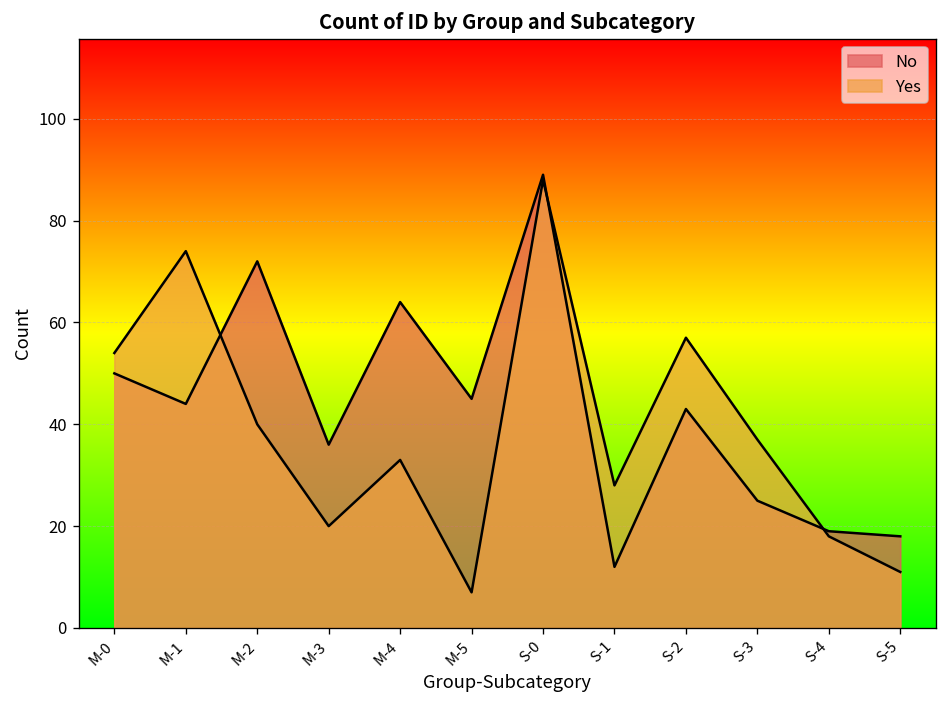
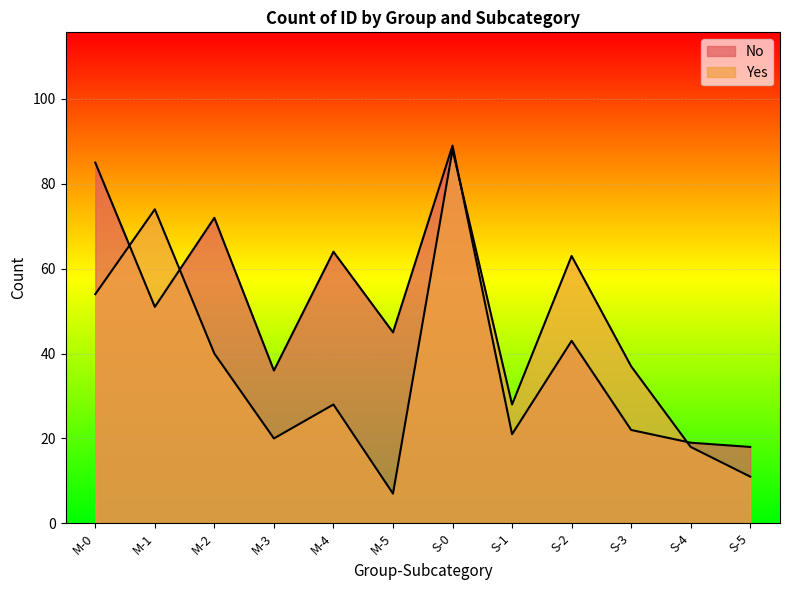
No, M-0: 50 -> 85
No, M-1: 44 -> 51
Yes, M-4: 33 -> 28
No, S-1: 12 -> 21
Yes, S-2: 57 -> 63
No, S-3: 25 -> 22
